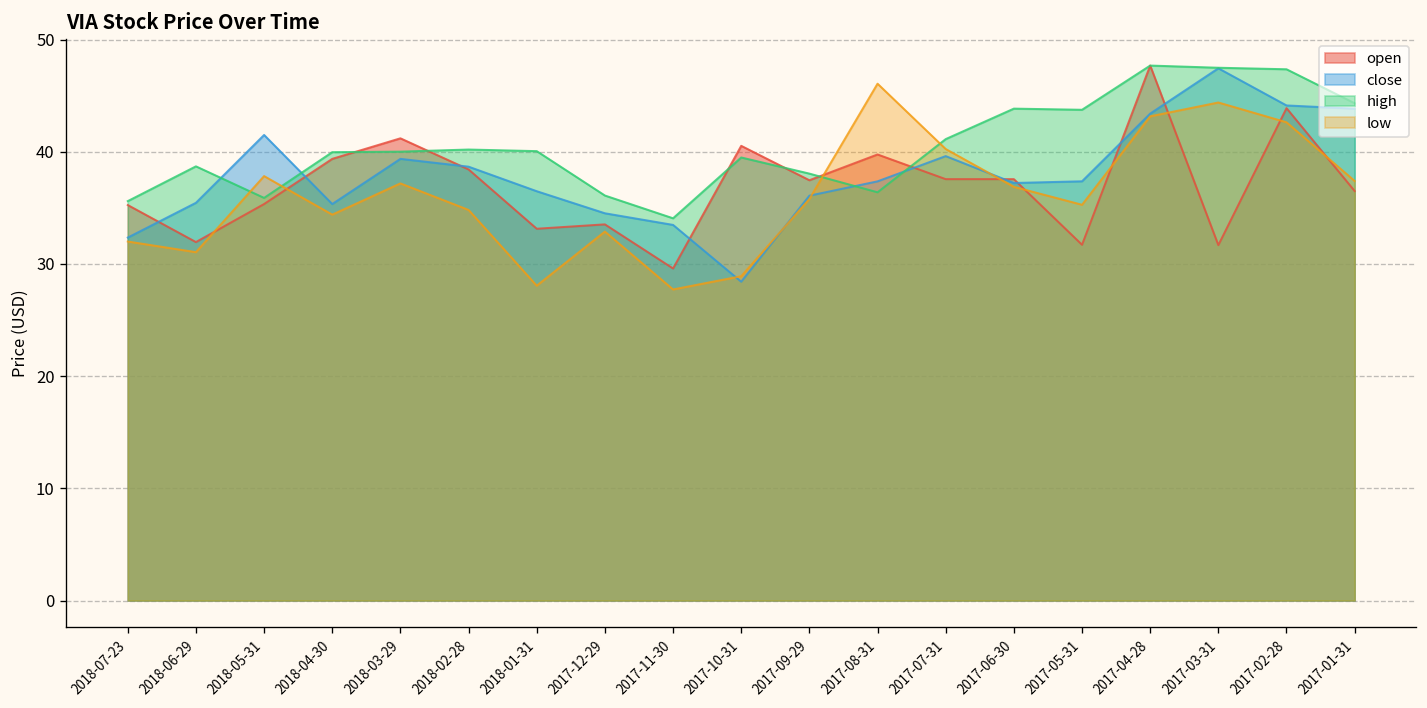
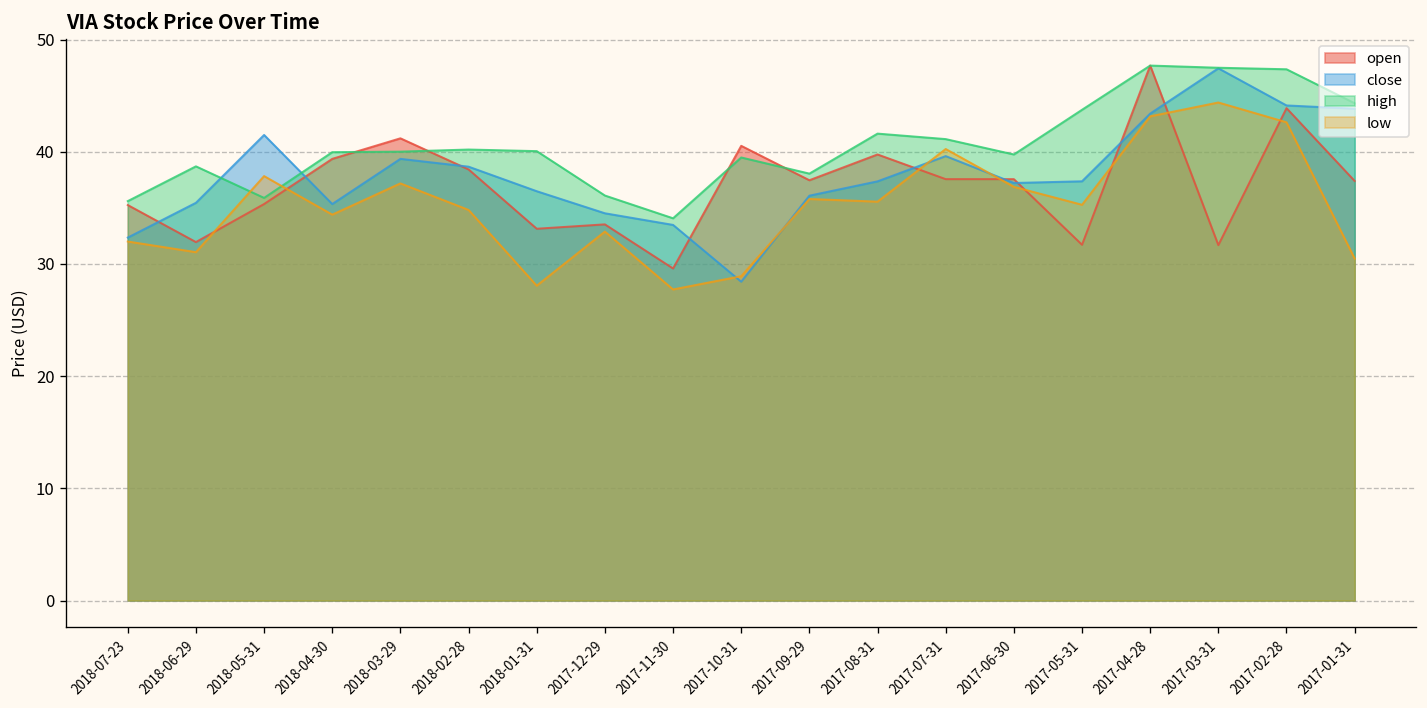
high, 2017-08-31: 36 -> 42
low, 2017-08-31: 46 -> 36
high, 2017-06-30: 44 -> 40
open, 2017-01-31: 36 -> 37
low, 2017-01-31: 37 -> 30
